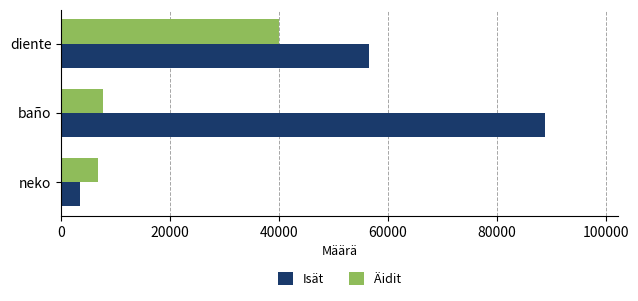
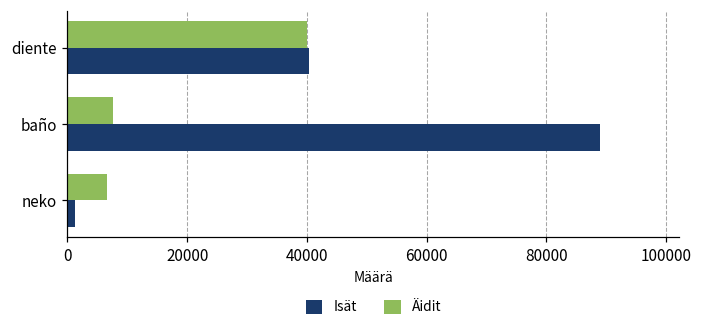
Isät, diente: 56000 -> 40000
Isät, neko: 3000 -> 1000
